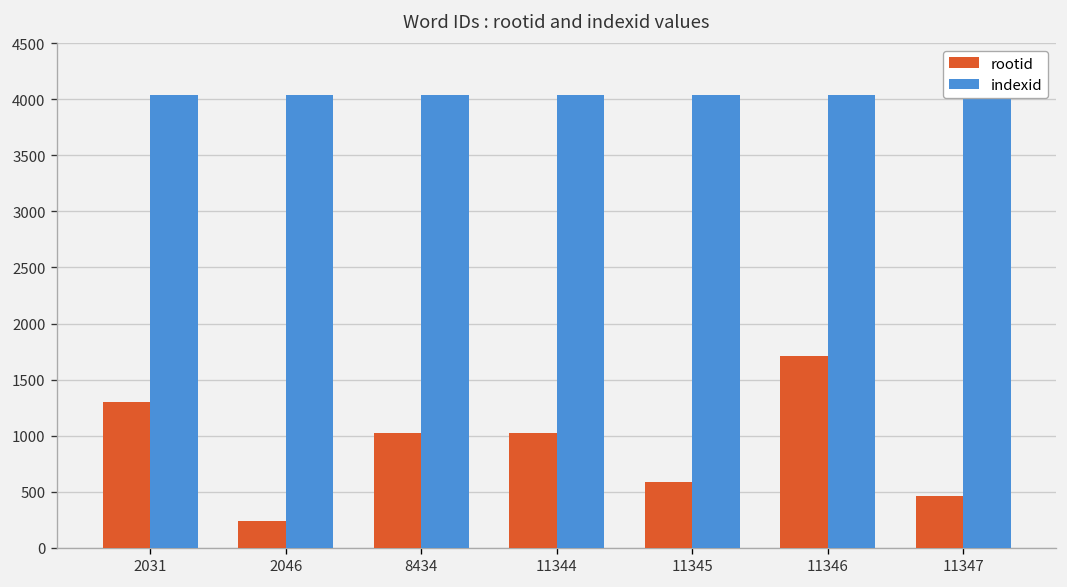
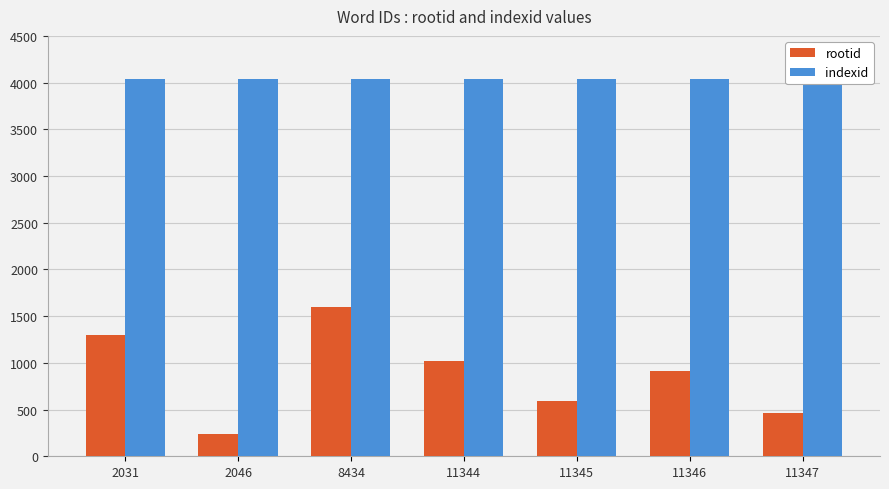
rootid, 8434: 1000 -> 1600
rootid, 11346: 1700 -> 900
